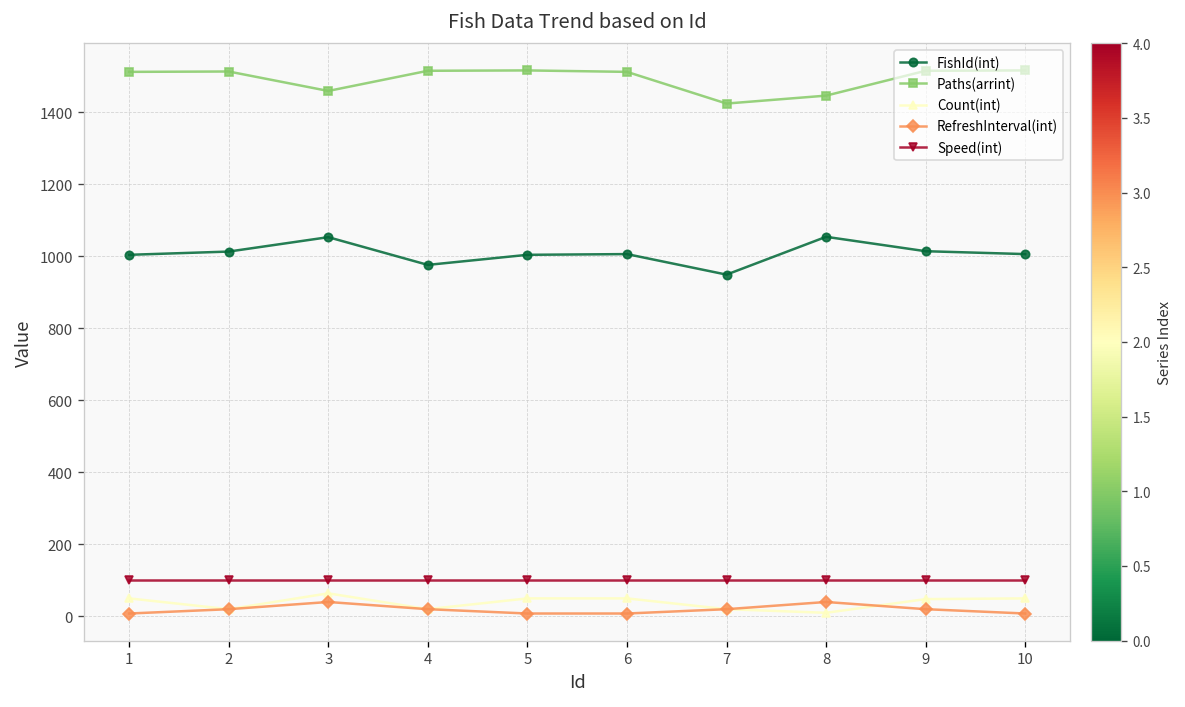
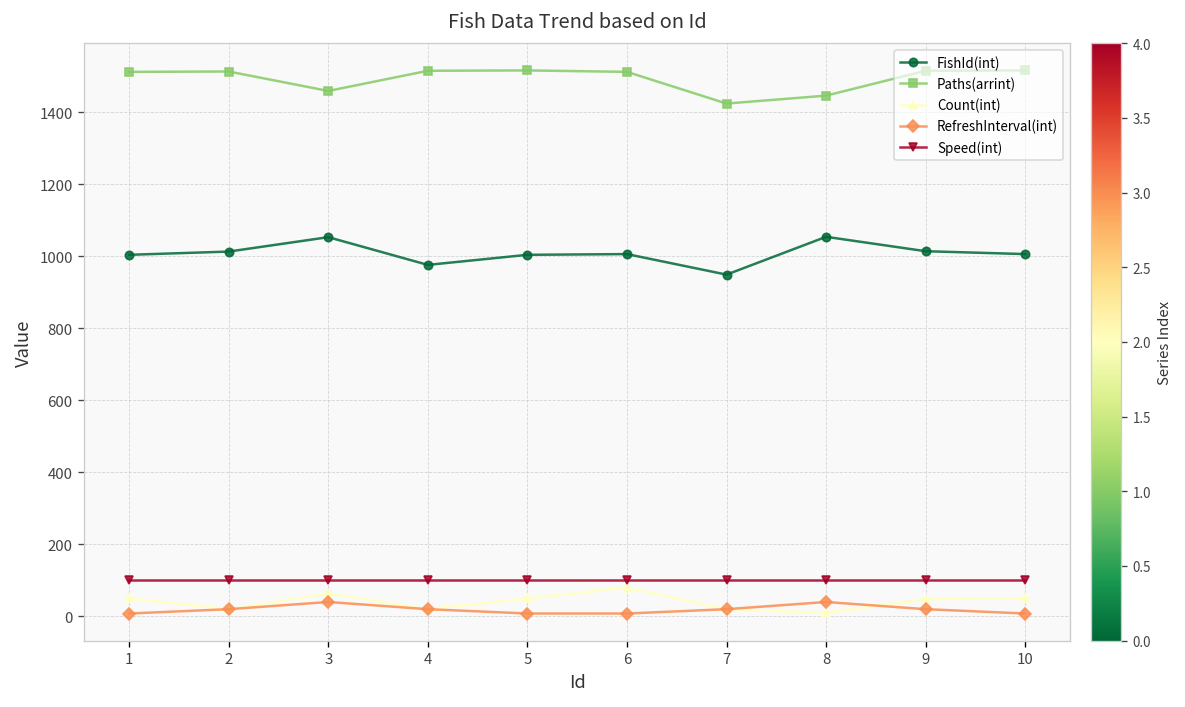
Count(int), 6: 50 -> 80
